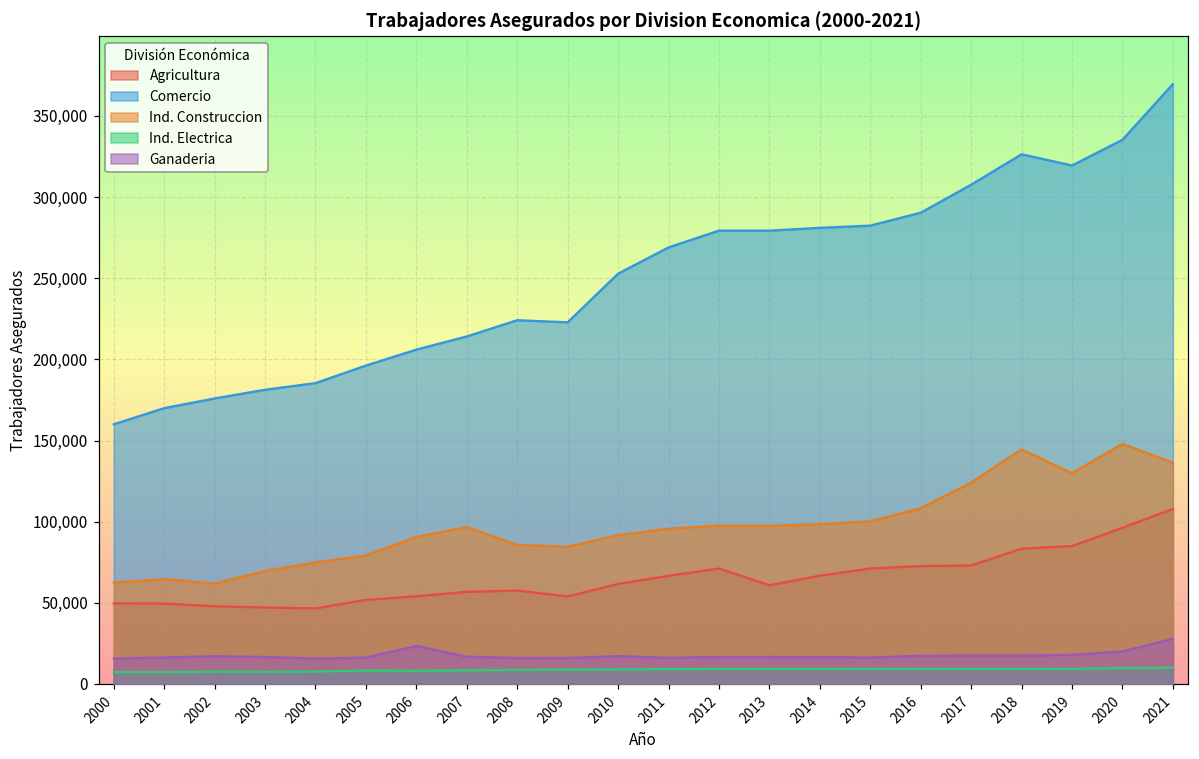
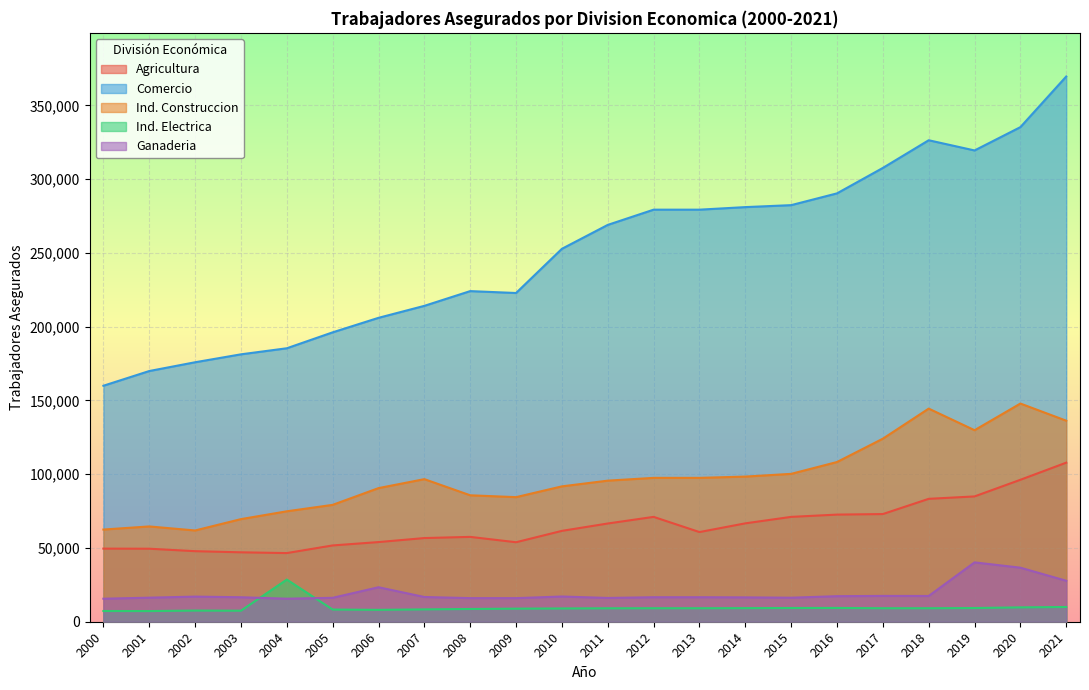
Ind. Electrica, 2004: 8,000 -> 29,000
Ganaderia, 2019: 18,000 -> 40,000
Ganaderia, 2020: 20,000 -> 37,000
